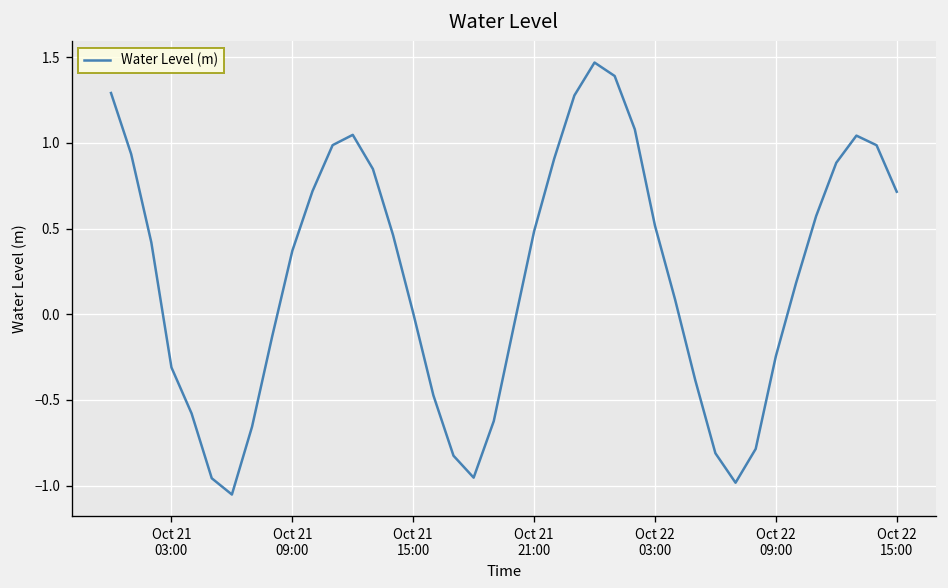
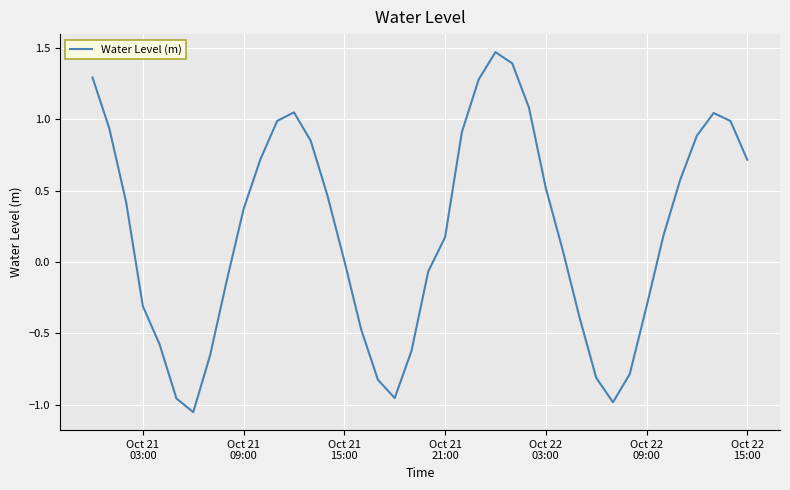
Oct 21 21:00: 0.48 -> 0.17
Oct 22 09:00: -0.24 -> -0.31
